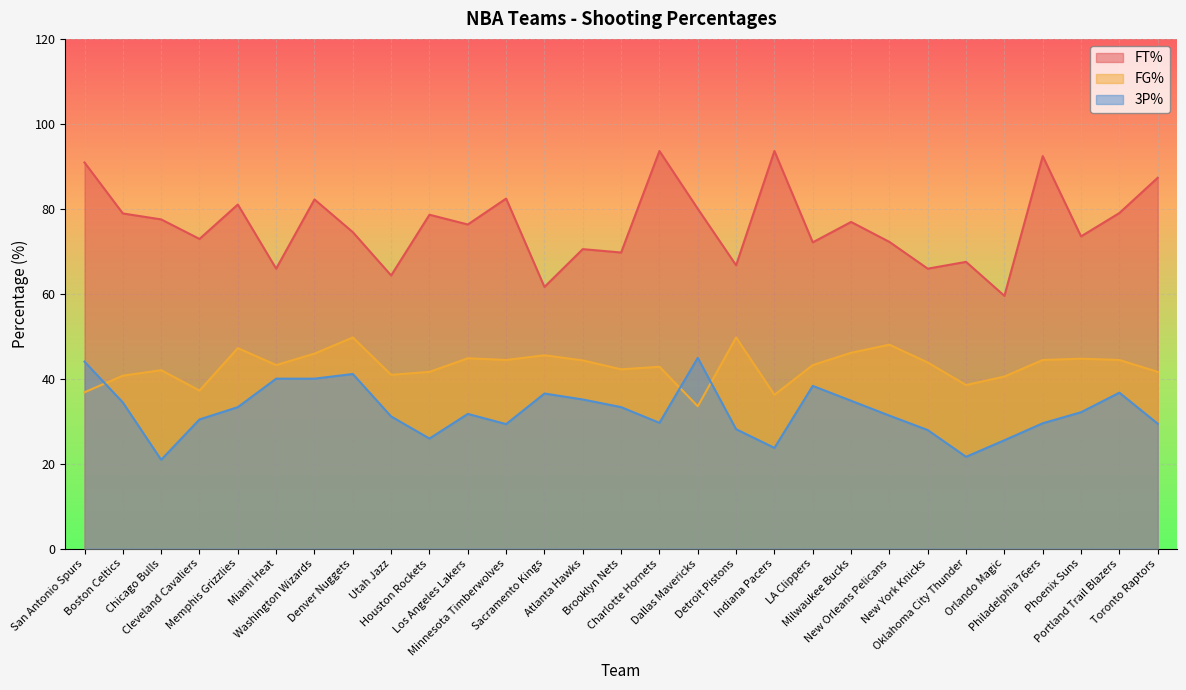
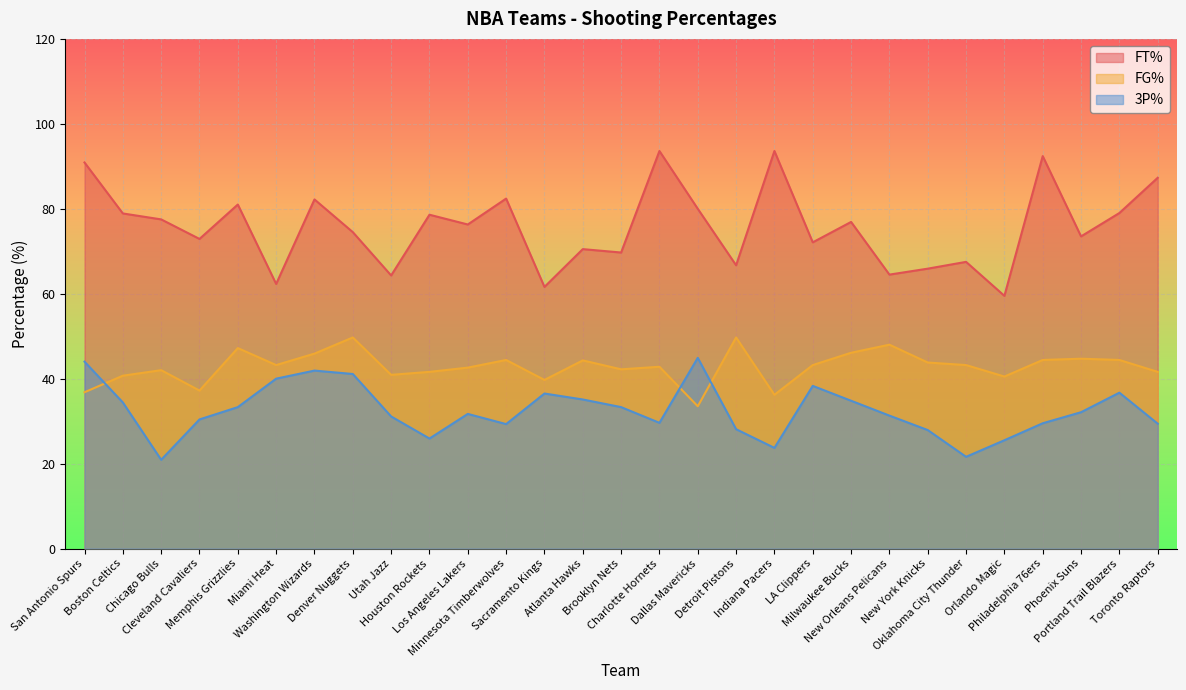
FT%, Miami Heat: 66 -> 62
3P%, Washington Wizards: 40 -> 42
FG%, Los Angeles Lakers: 45 -> 43
FG%, Sacramento Kings: 46 -> 40
FT%, New Orleans Pelicans: 72 -> 65
FG%, Oklahoma City Thunder: 39 -> 43
